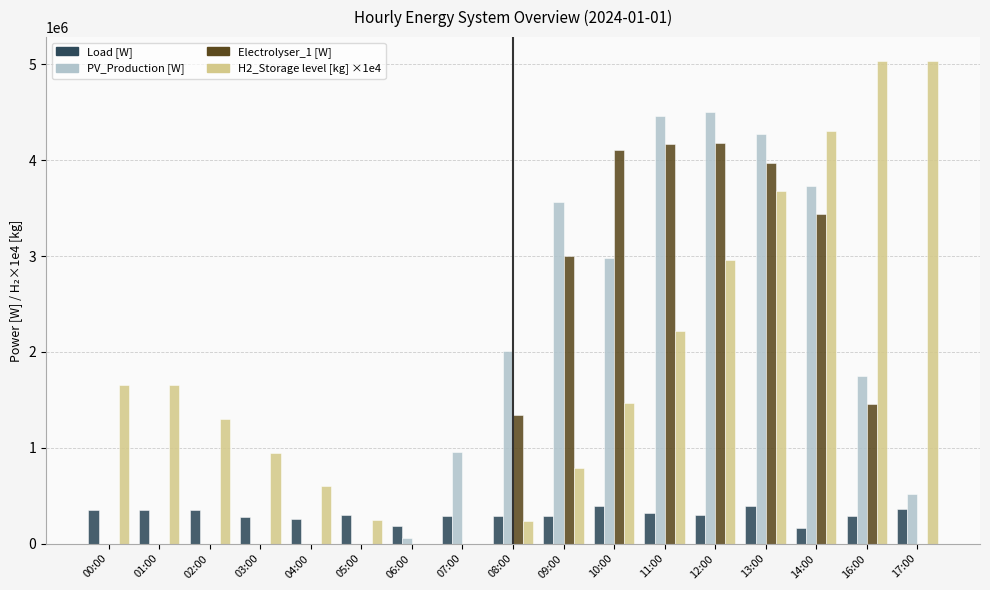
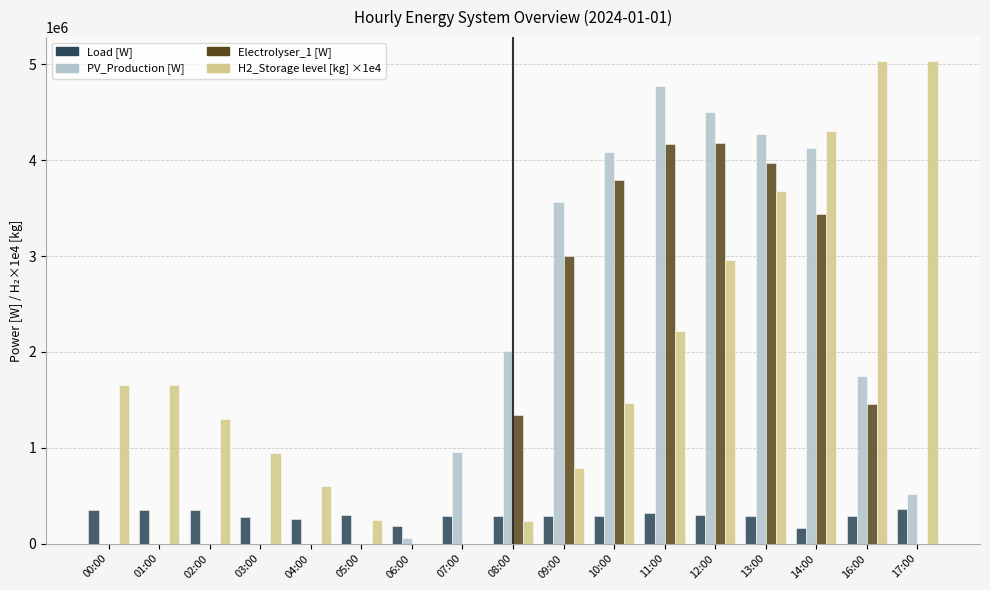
Load [W], 10:00: 400000 -> 300000
PV_Production [W], 10:00: 3000000 -> 4100000
Electrolyser_1 [W], 10:00: 4100000 -> 3800000
PV_Production [W], 11:00: 4500000 -> 4800000
Load [W], 13:00: 400000 -> 300000
PV_Production [W], 14:00: 3700000 -> 4100000
